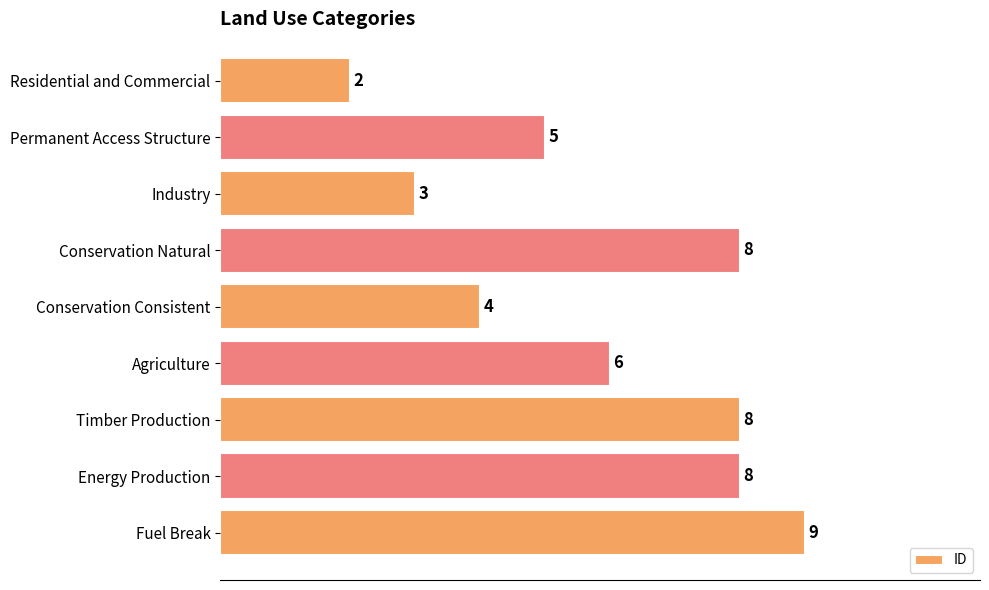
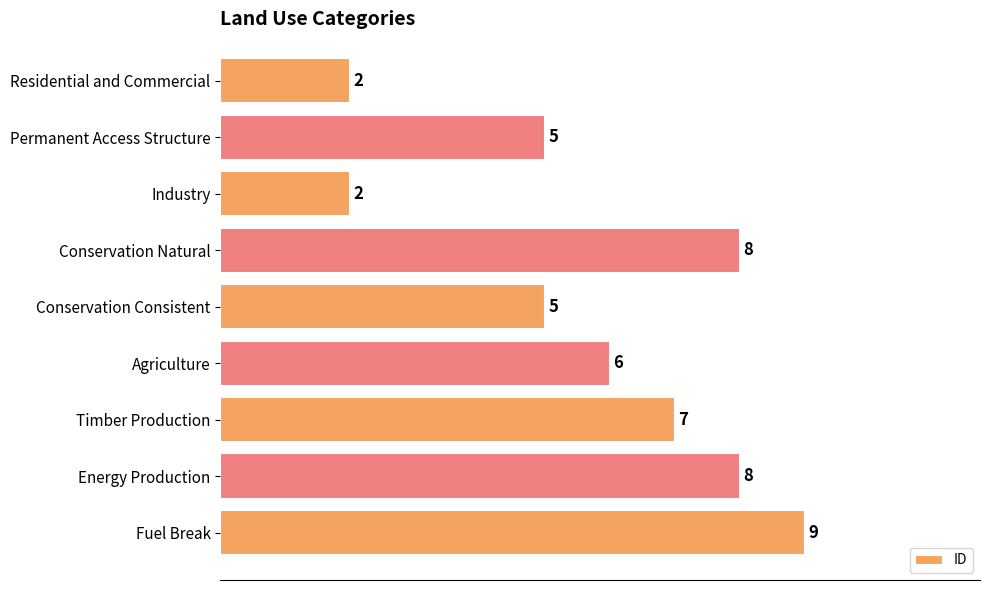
Industry: 3 -> 2
Conservation Consistent: 4 -> 5
Timber Production: 8 -> 7
